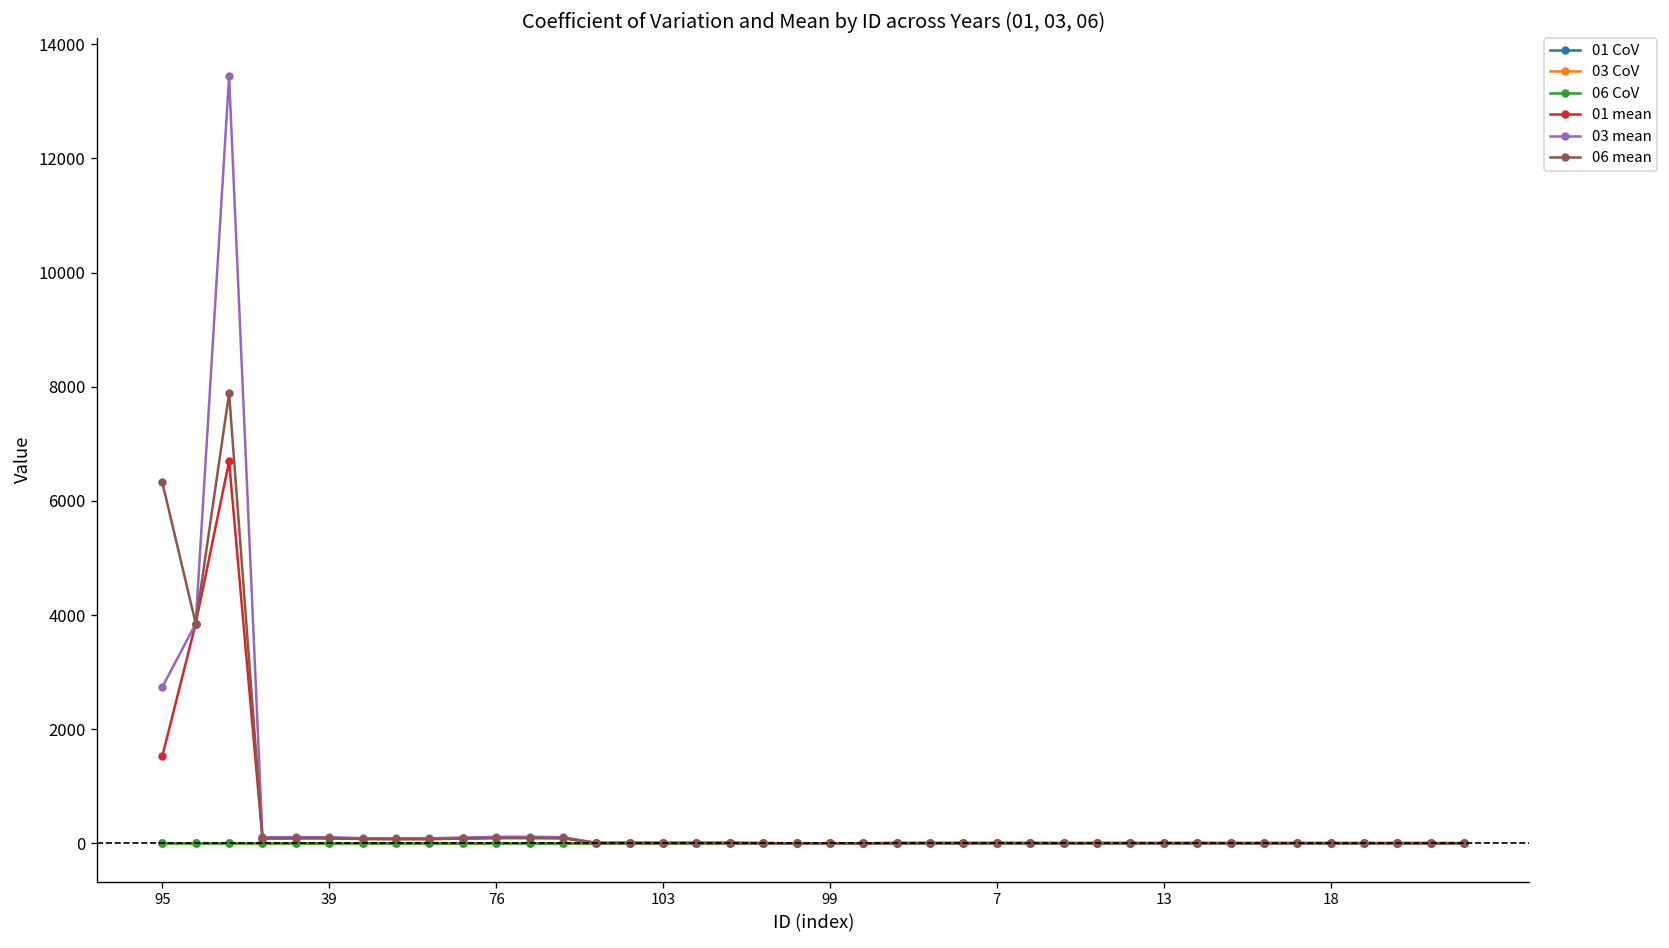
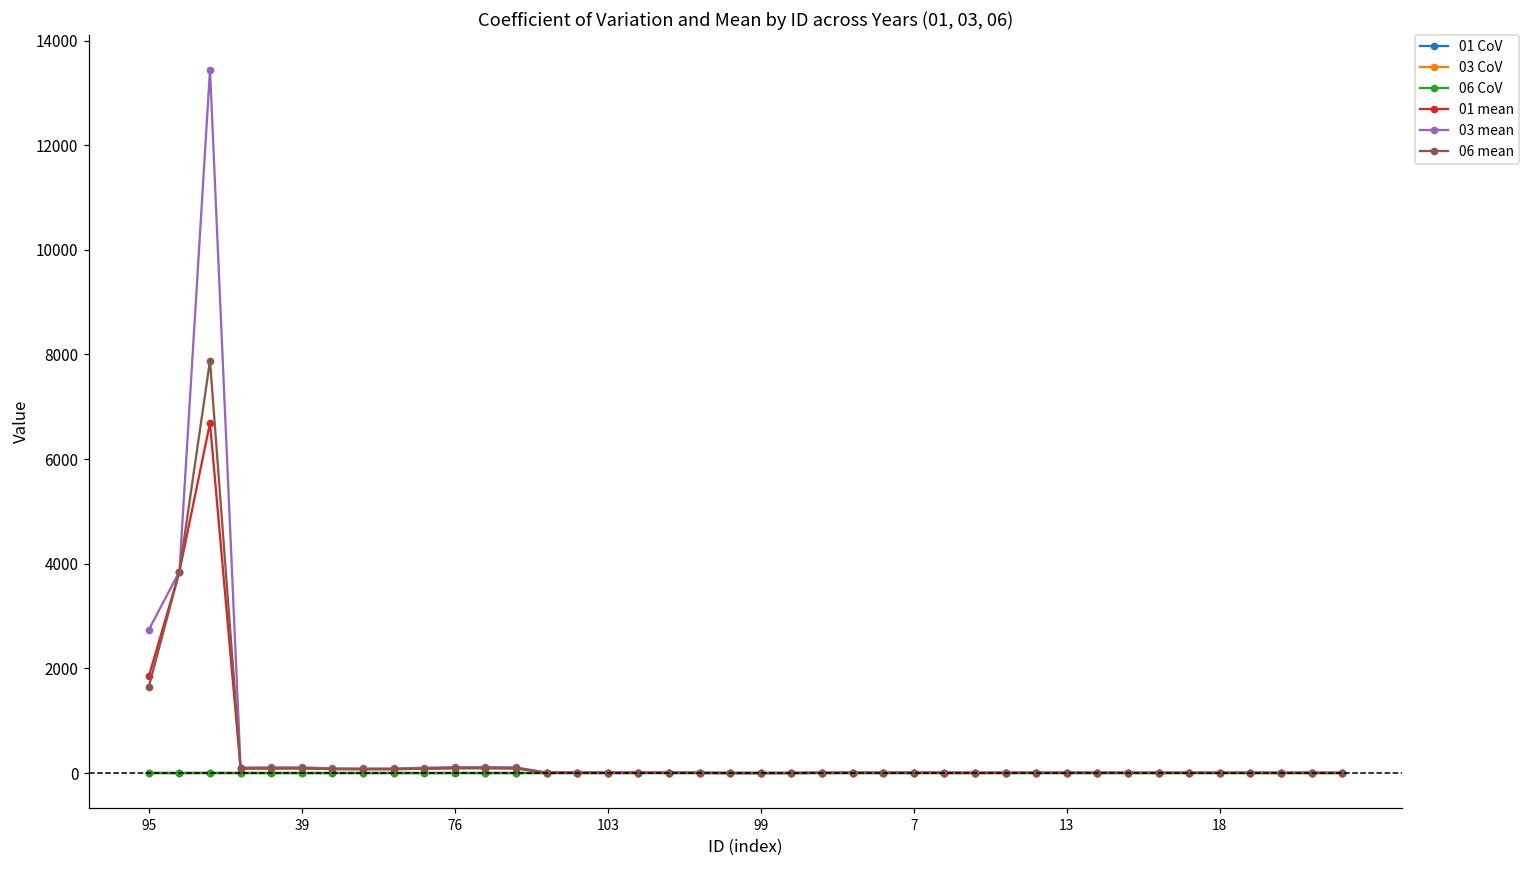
01 mean, 95: 1500 -> 1800
06 mean, 95: 6300 -> 1700
